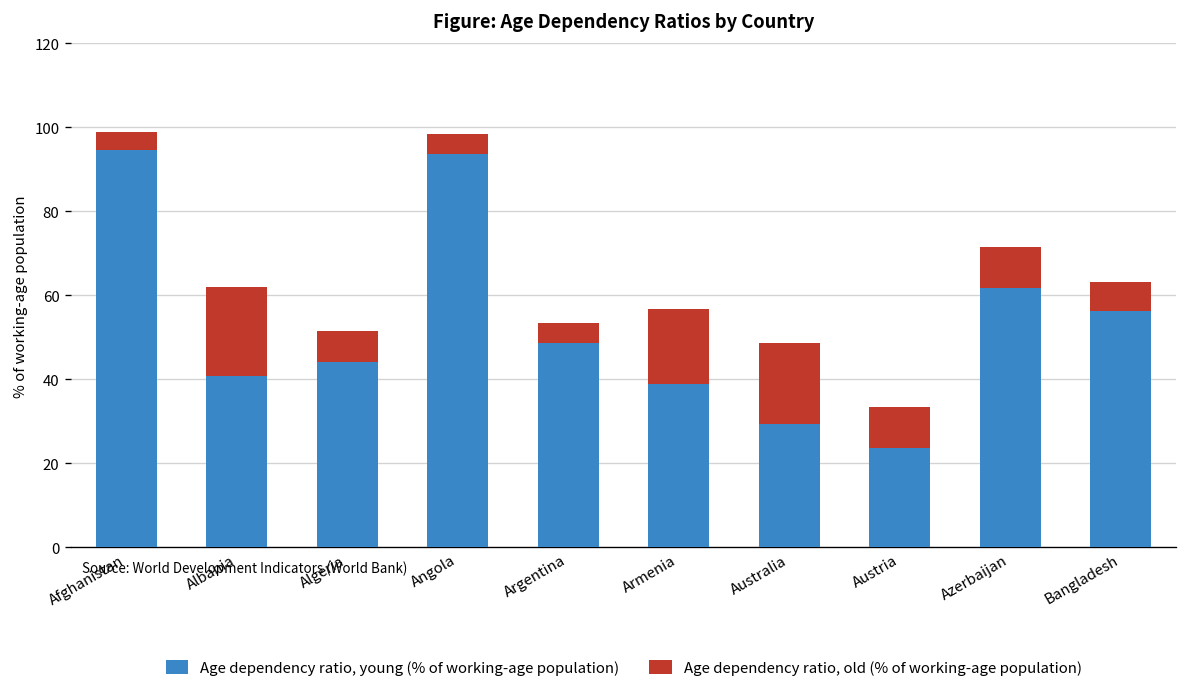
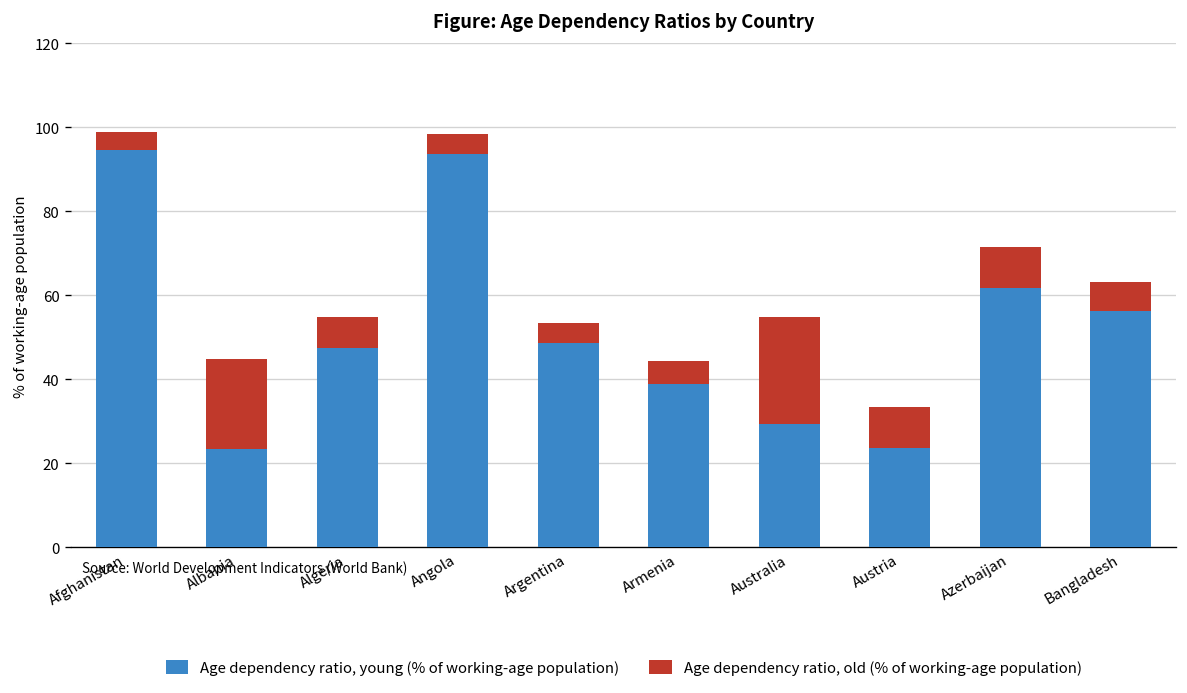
Age dependency ratio, young (% of working-age population), Albania: 41 -> 23
Age dependency ratio, young (% of working-age population), Algeria: 44 -> 47
Age dependency ratio, old (% of working-age population), Armenia: 18 -> 5
Age dependency ratio, old (% of working-age population), Australia: 19 -> 26
